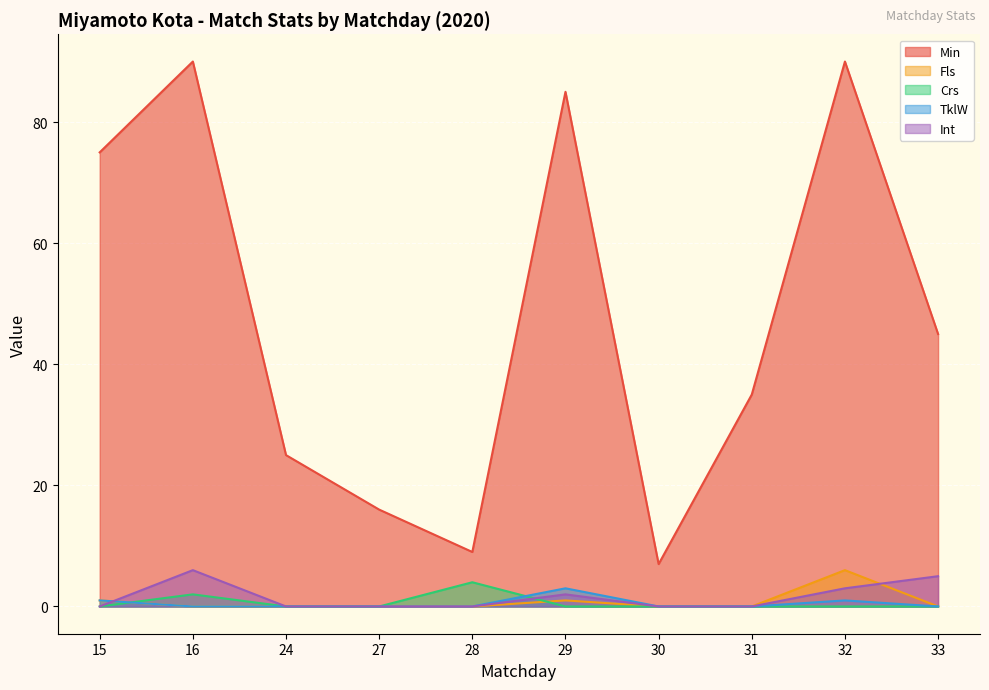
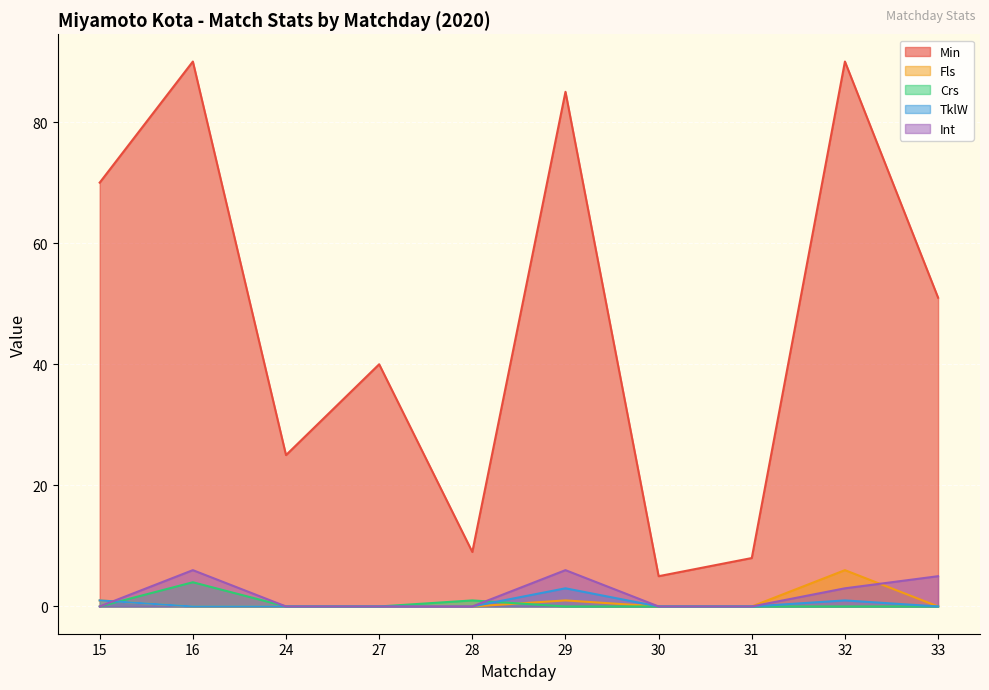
Min, 15: 75 -> 70
Crs, 16: 2 -> 4
Min, 27: 16 -> 40
Crs, 28: 4 -> 1
Int, 29: 2 -> 6
Min, 30: 7 -> 5
Min, 31: 35 -> 8
Min, 33: 45 -> 51
